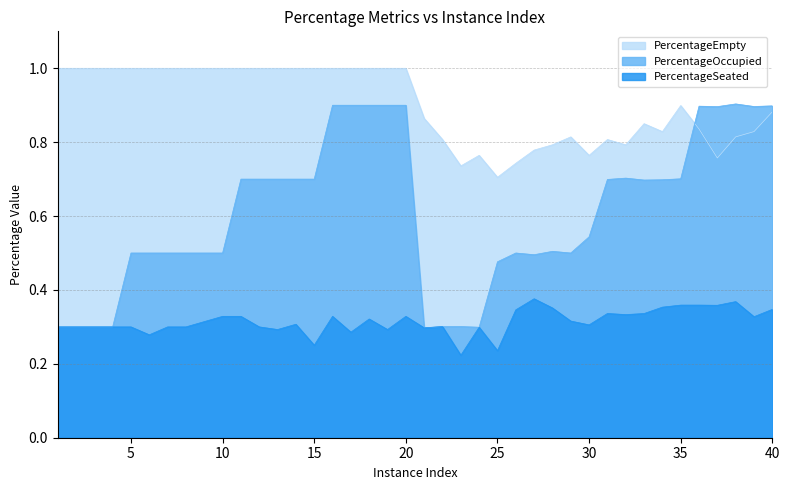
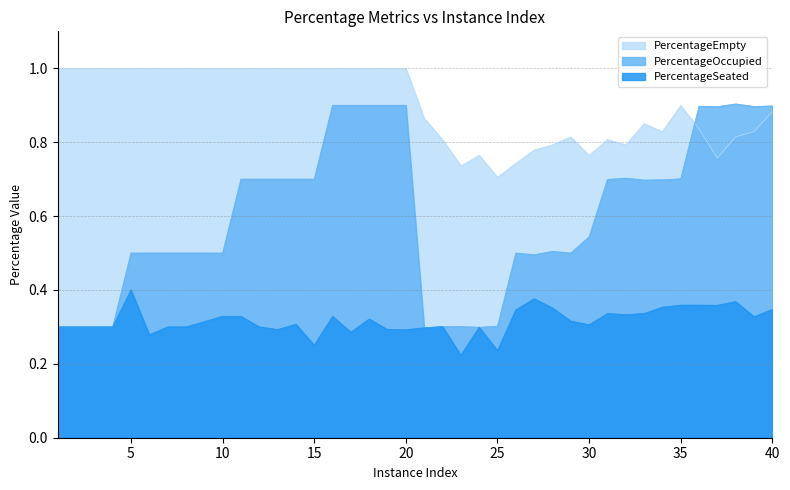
PercentageSeated, 5: 0.3 -> 0.4
PercentageSeated, 20: 0.33 -> 0.29
PercentageOccupied, 25: 0.48 -> 0.30
